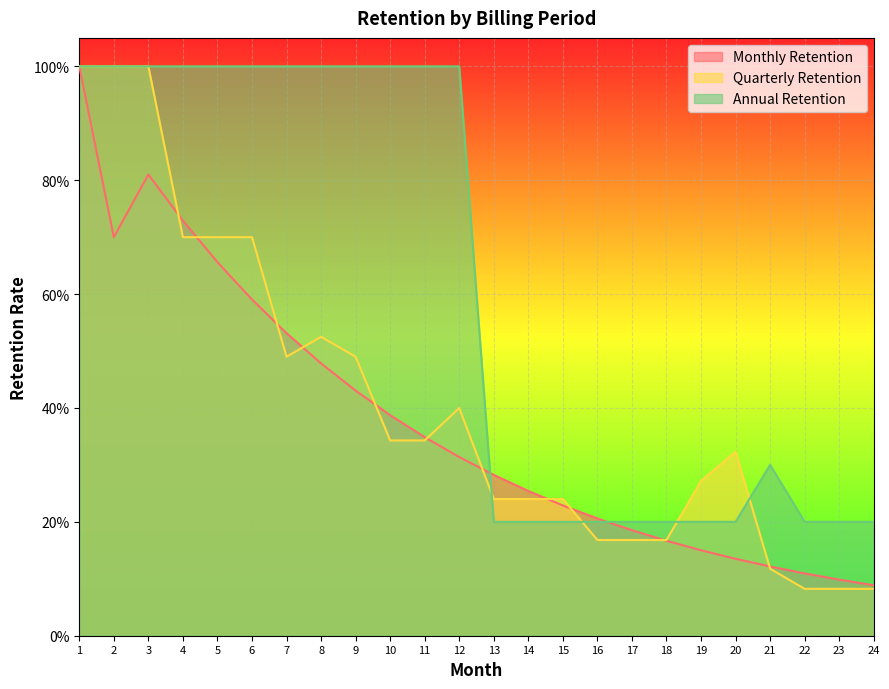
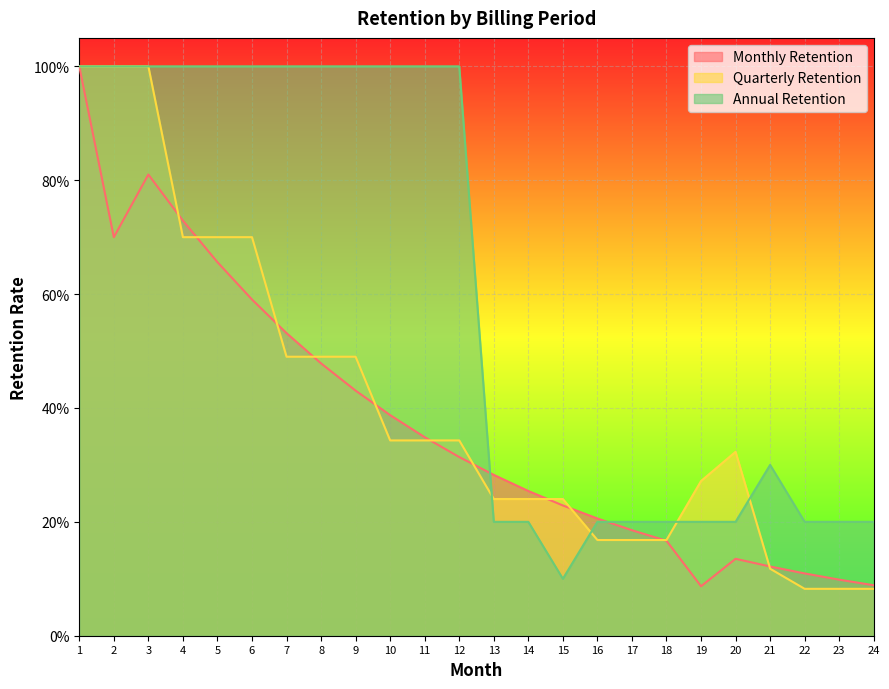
Quarterly Retention, 8: 52% -> 49%
Quarterly Retention, 12: 40% -> 34%
Annual Retention, 15: 20% -> 10%
Monthly Retention, 19: 15% -> 9%
